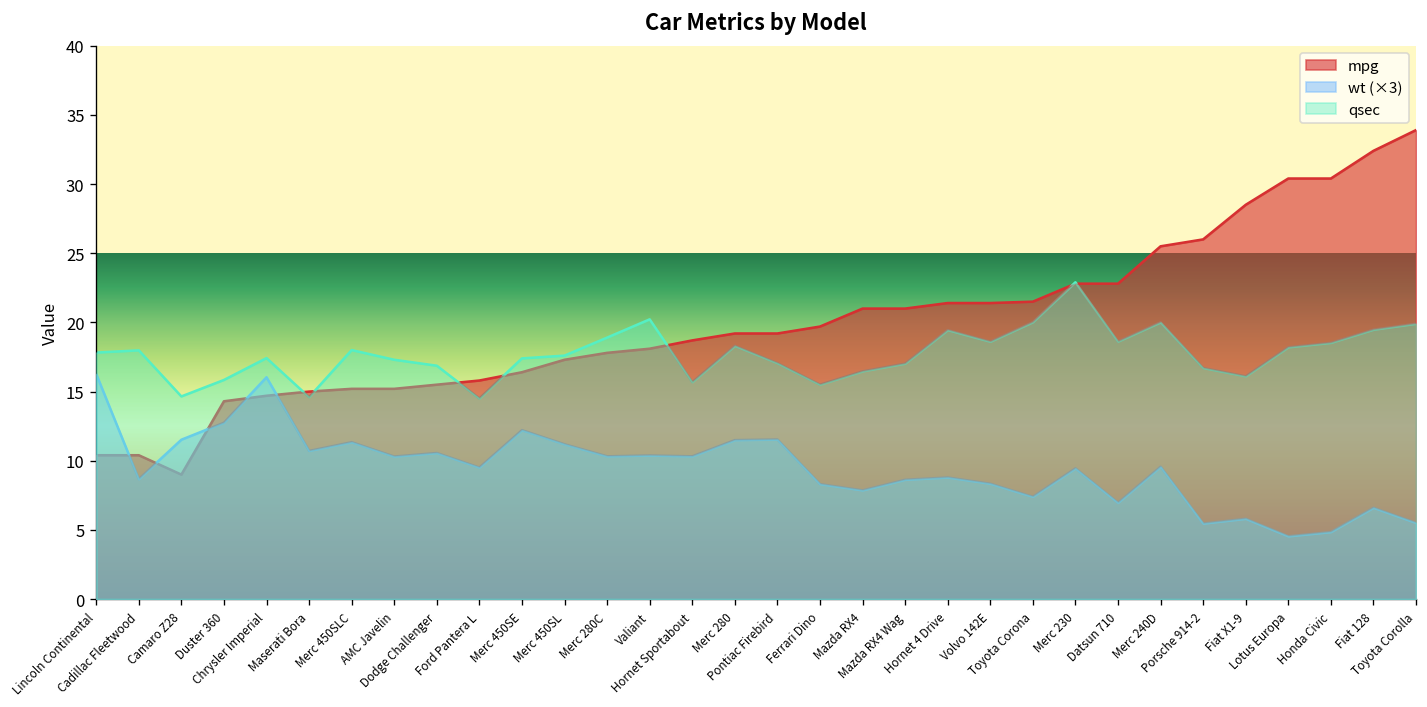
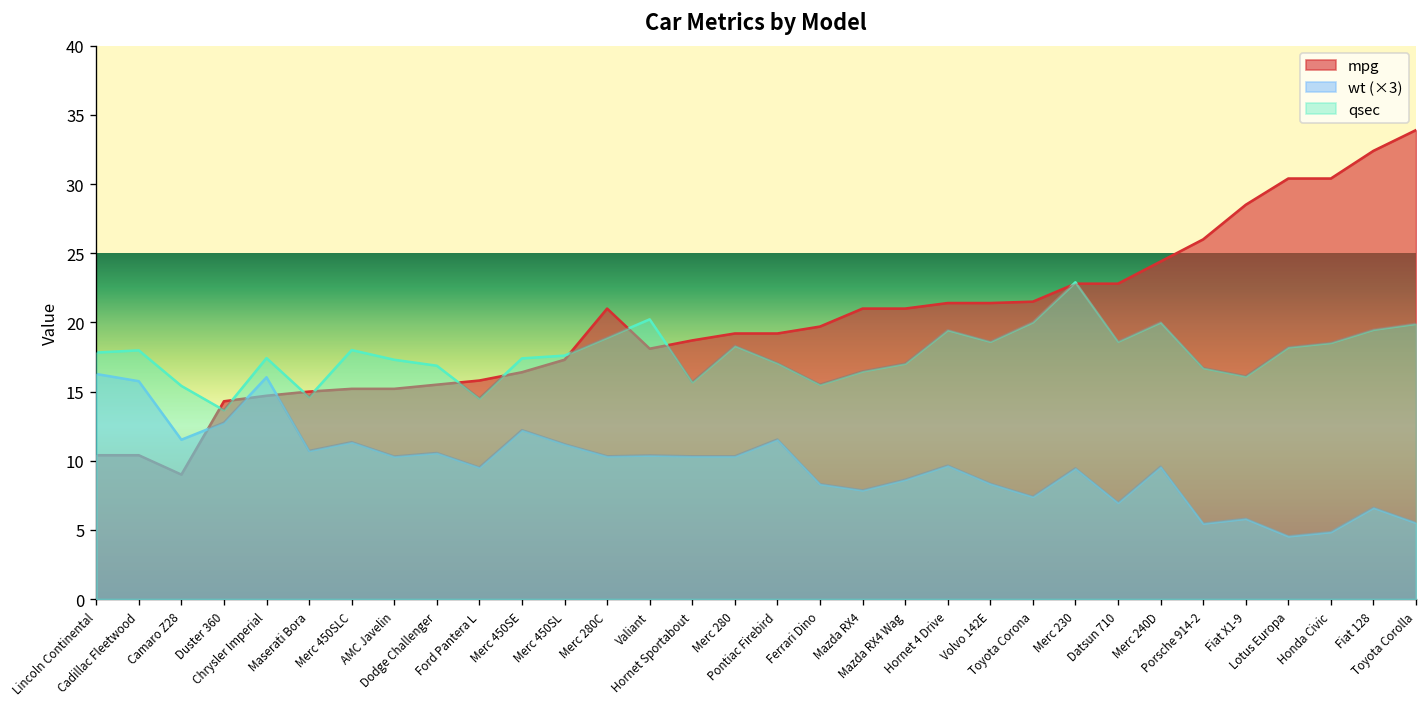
wt (×3), Cadillac Fleetwood: 8.7 -> 15.8
qsec, Camaro Z28: 14.7 -> 15.4
qsec, Duster 360: 15.8 -> 13.7
mpg, Merc 280C: 17.8 -> 21.0
wt (×3), Merc 280: 11.5 -> 10.3
wt (×3), Hornet 4 Drive: 8.8 -> 9.6
mpg, Merc 240D: 25.5 -> 24.4
